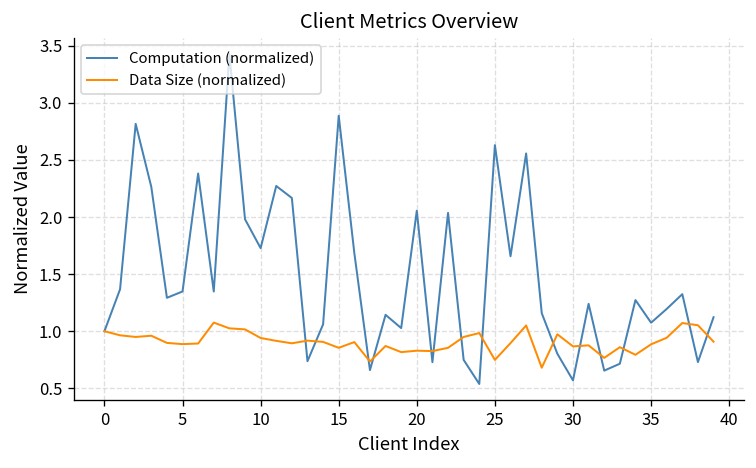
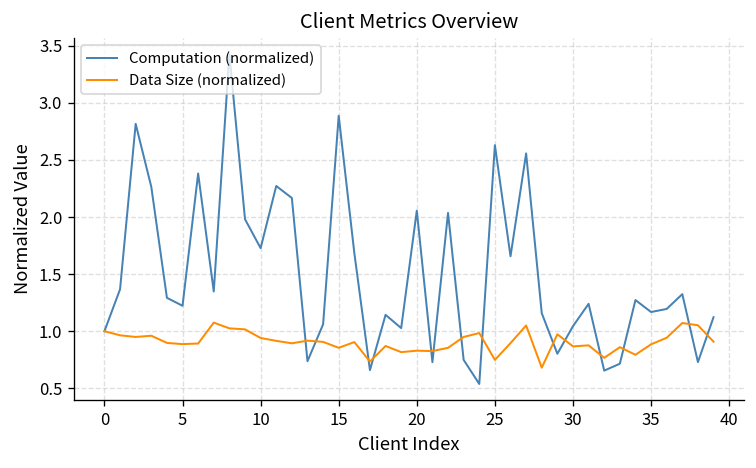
Computation (normalized), 5: 1.3 -> 1.2
Computation (normalized), 30: 0.6 -> 1.0
Computation (normalized), 35: 1.1 -> 1.2
